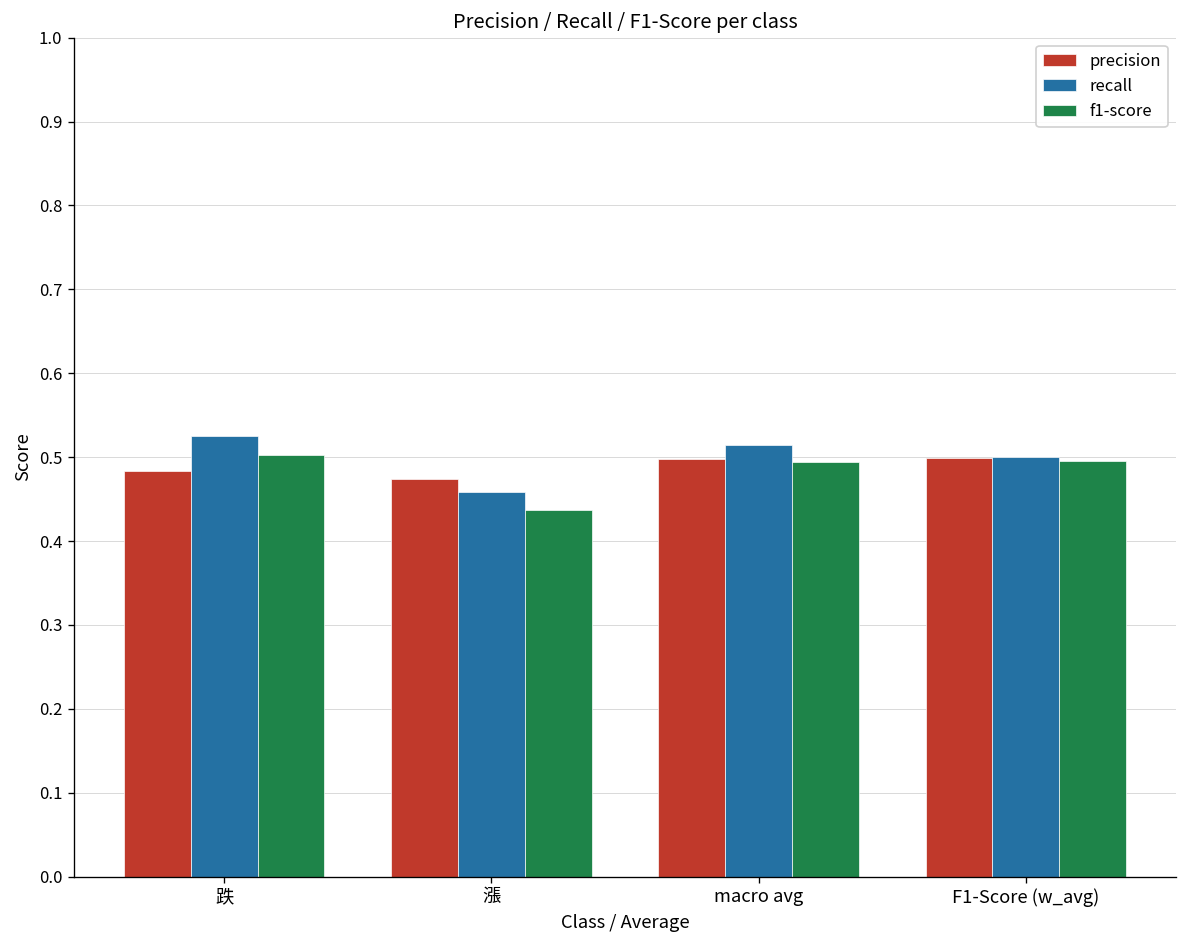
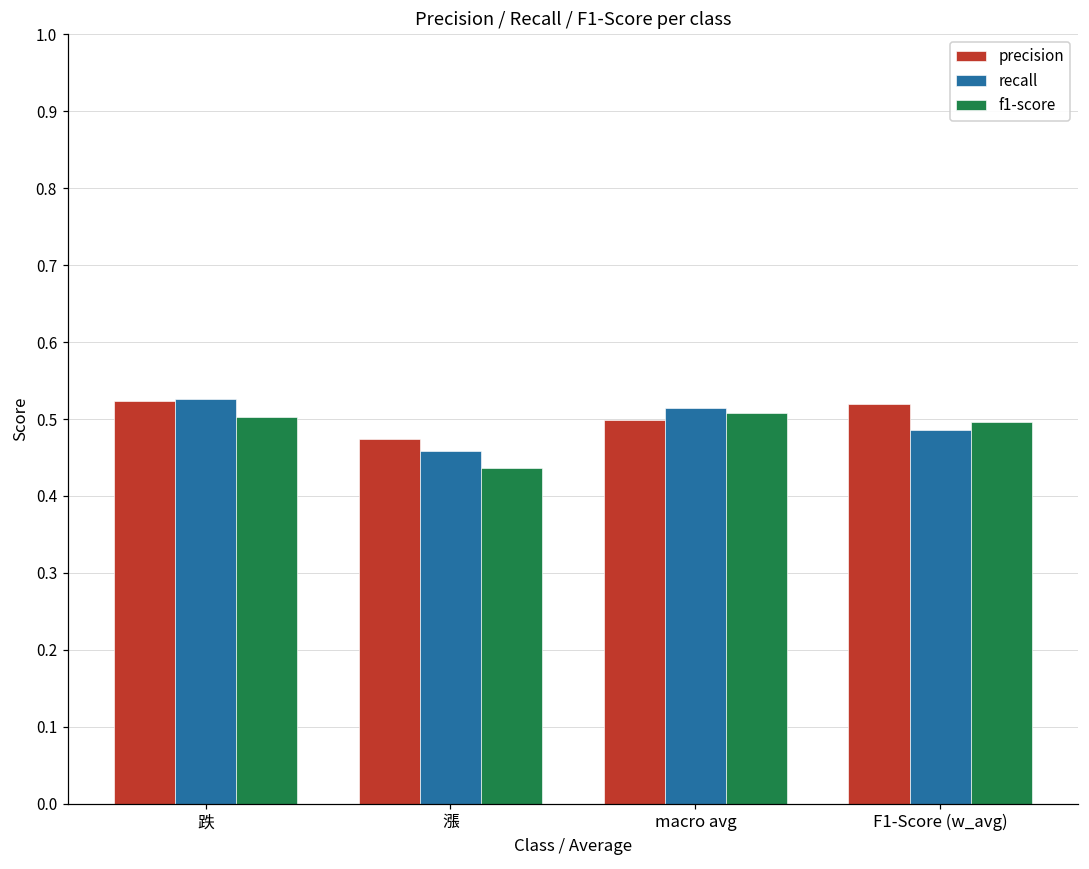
precision, 跌: 0.48 -> 0.52
f1-score, macro avg: 0.49 -> 0.51
precision, F1-Score (w_avg): 0.50 -> 0.52
recall, F1-Score (w_avg): 0.50 -> 0.49
